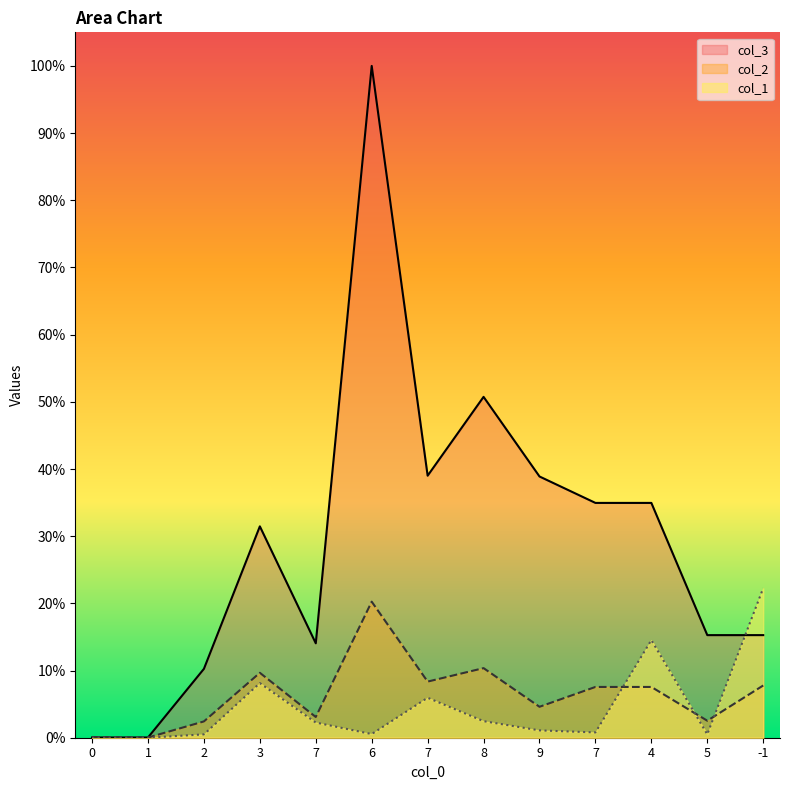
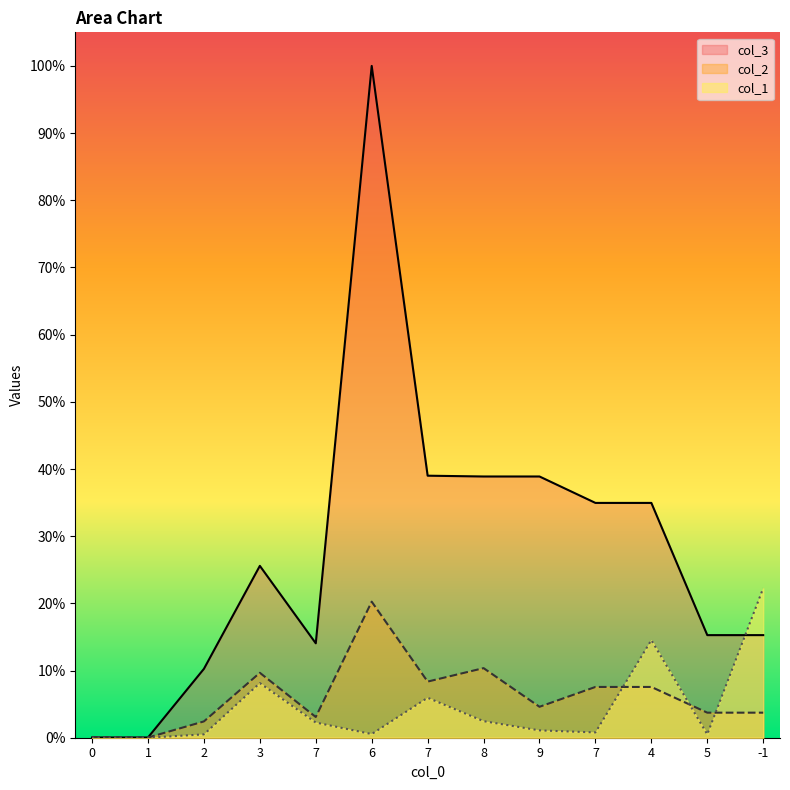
col_3, 3: 31% -> 26%
col_3, 8: 51% -> 39%
col_2, 5: 3% -> 4%
col_2, -1: 8% -> 4%
